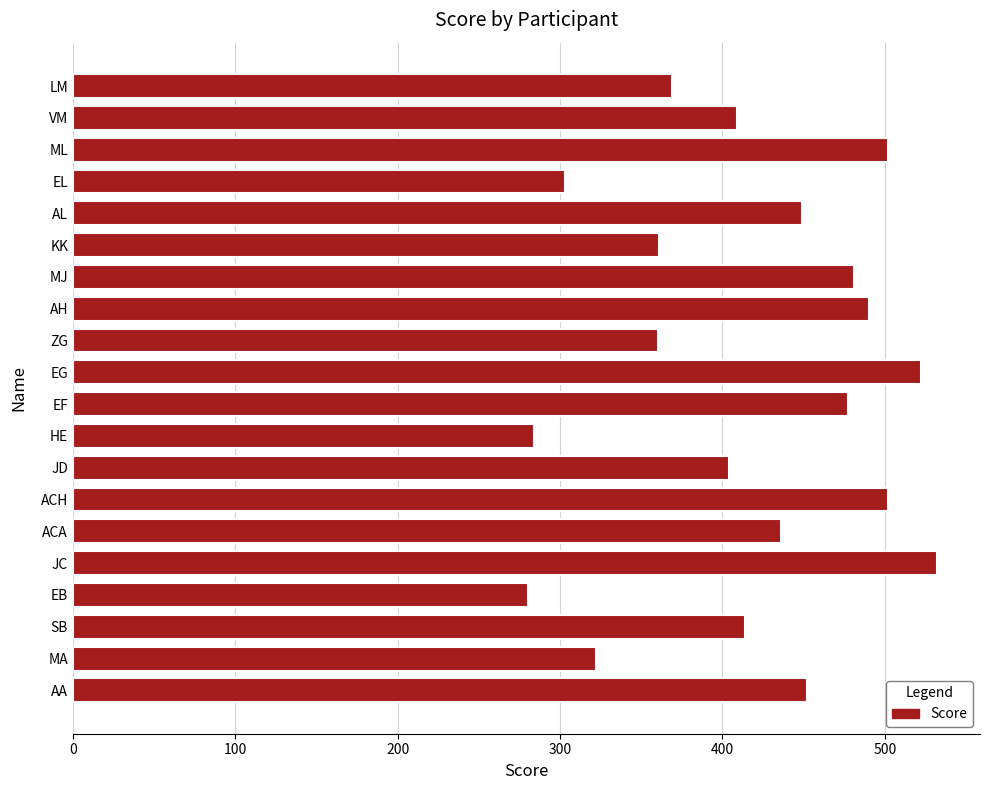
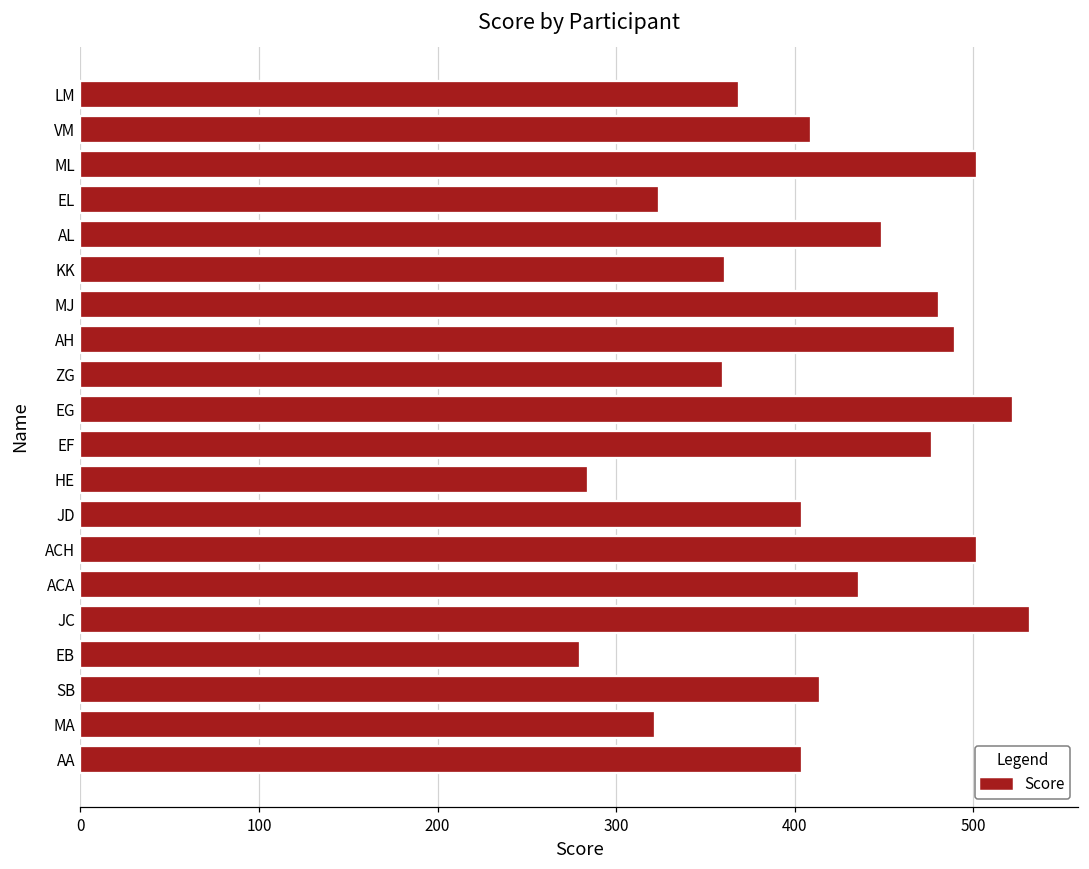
EL: 303 -> 324
AA: 452 -> 404
